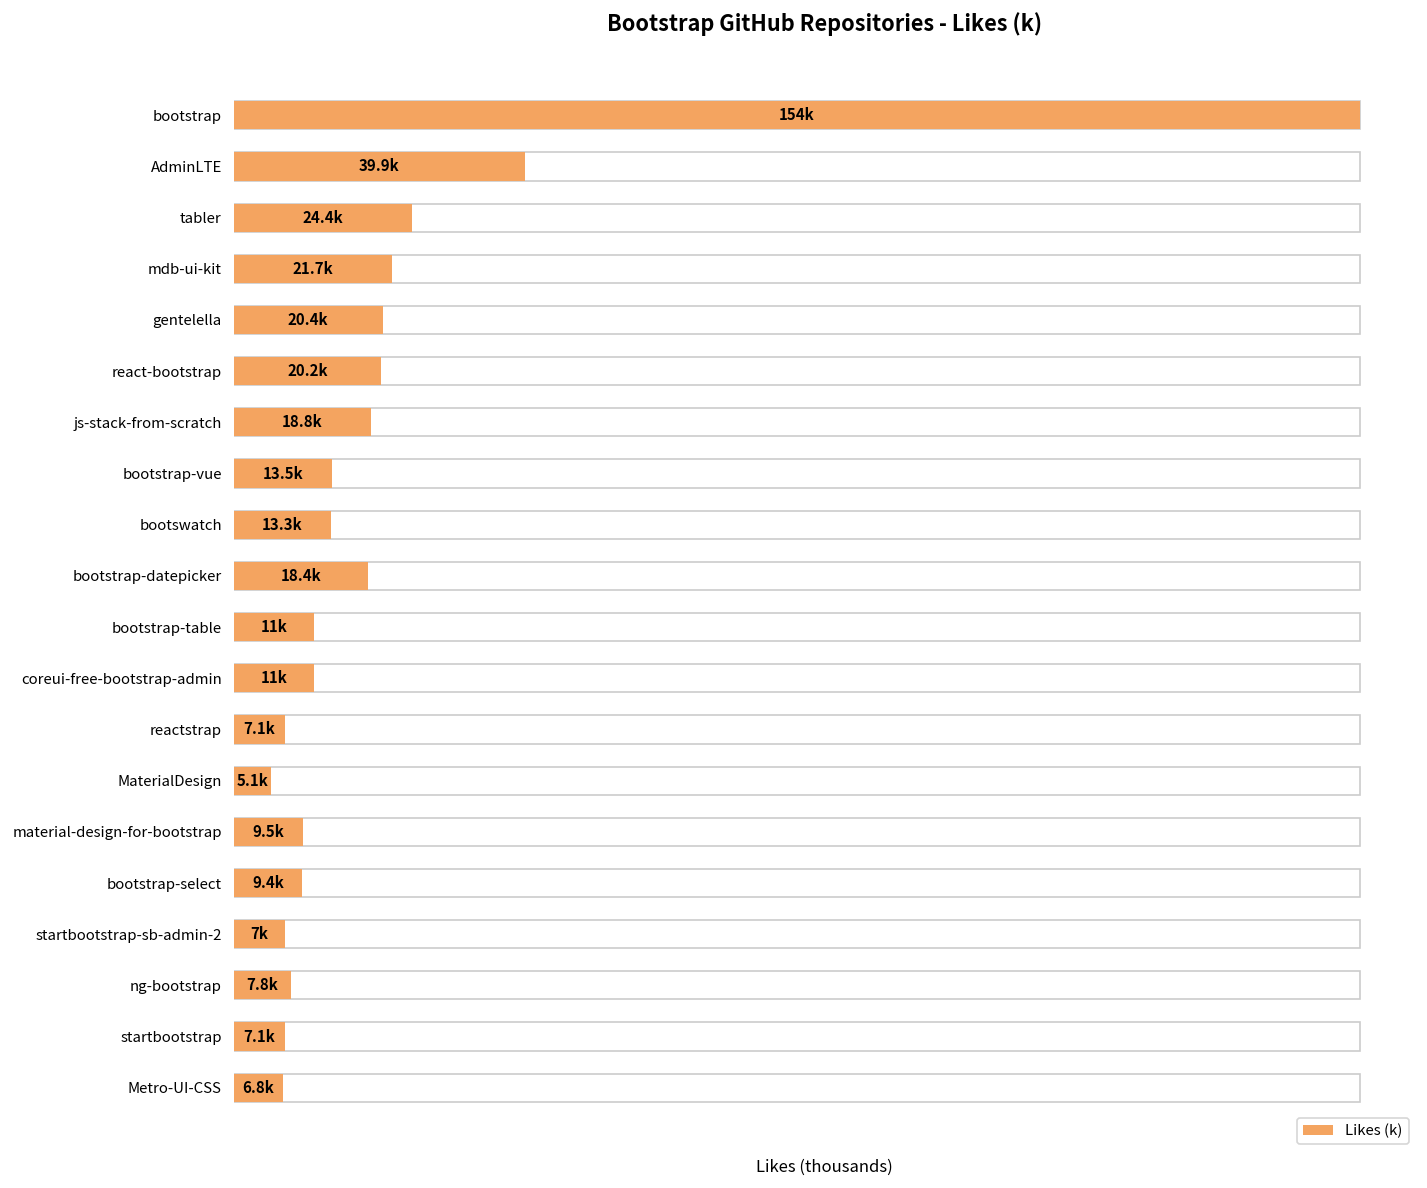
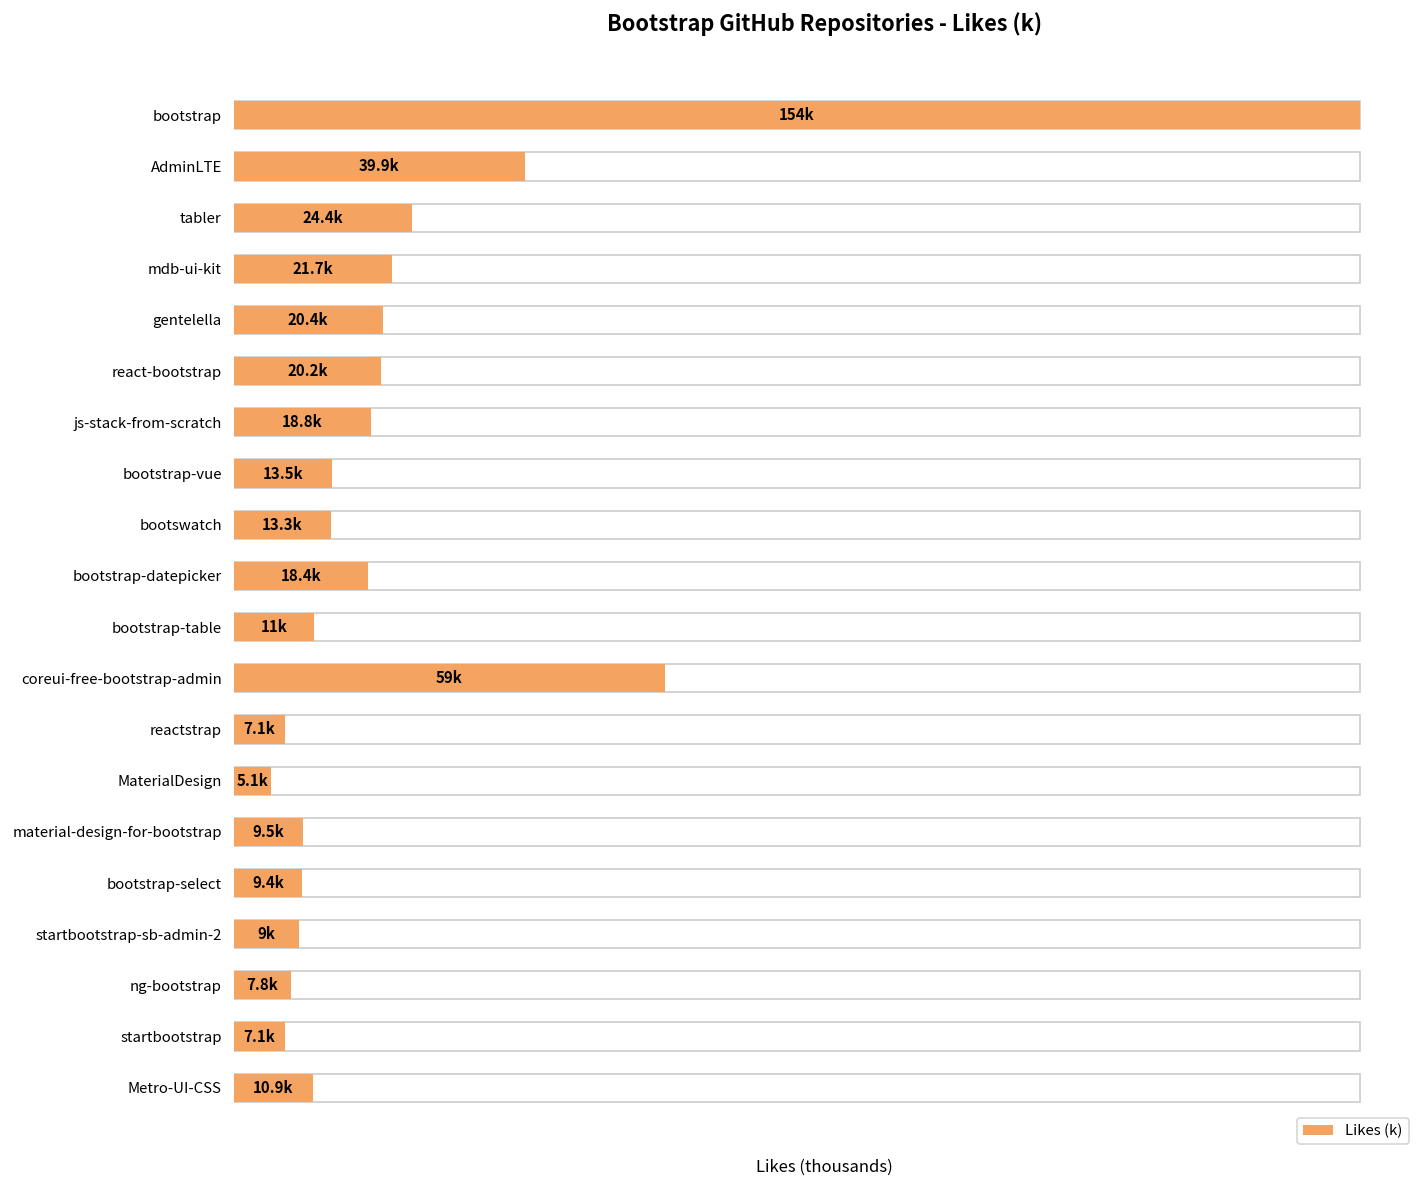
Likes (k), coreui-free-bootstrap-admin: 11k -> 59k
Likes (k), startbootstrap-sb-admin-2: 7k -> 9k
Likes (k), Metro-UI-CSS: 6.8k -> 10.9k
